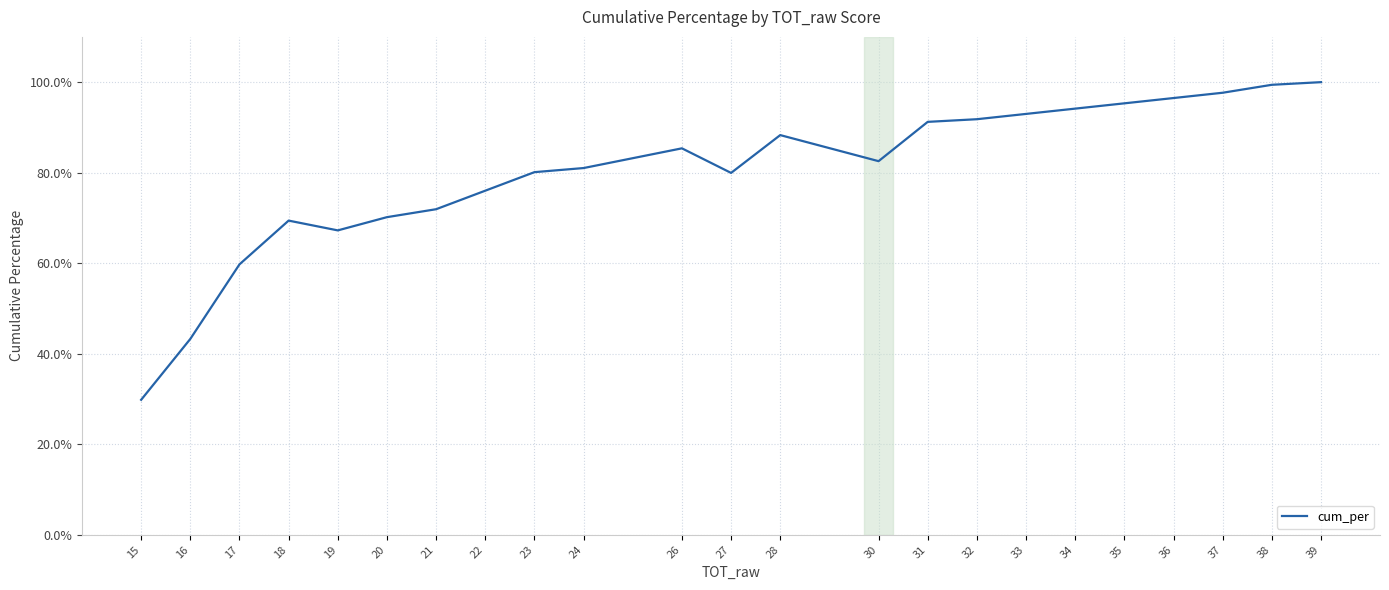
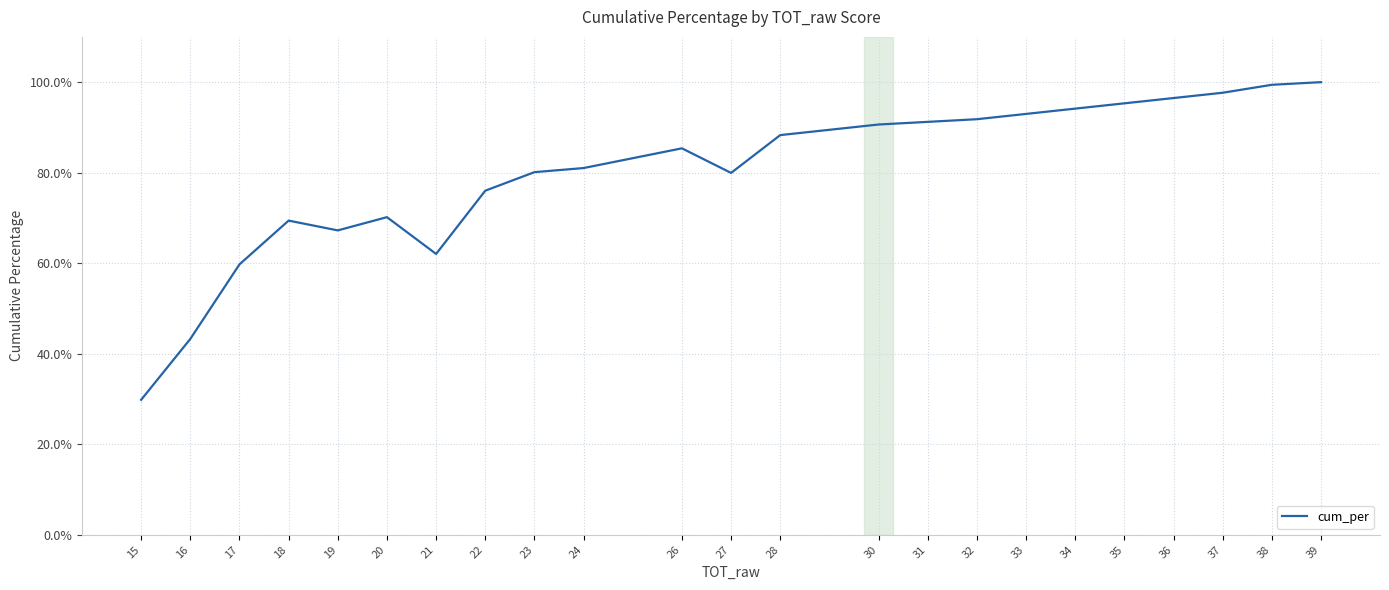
21: 72% -> 62%
30: 83% -> 91%
